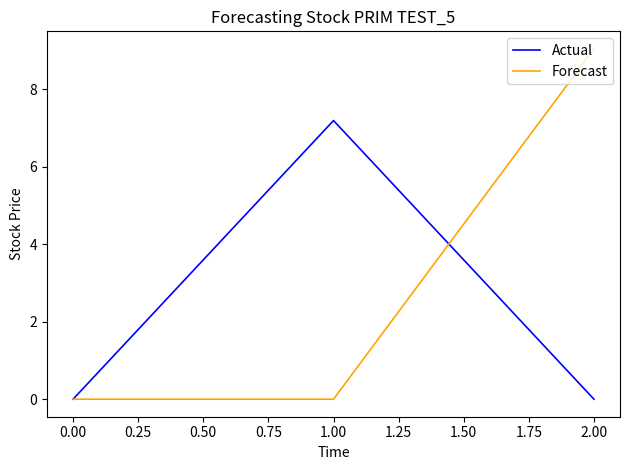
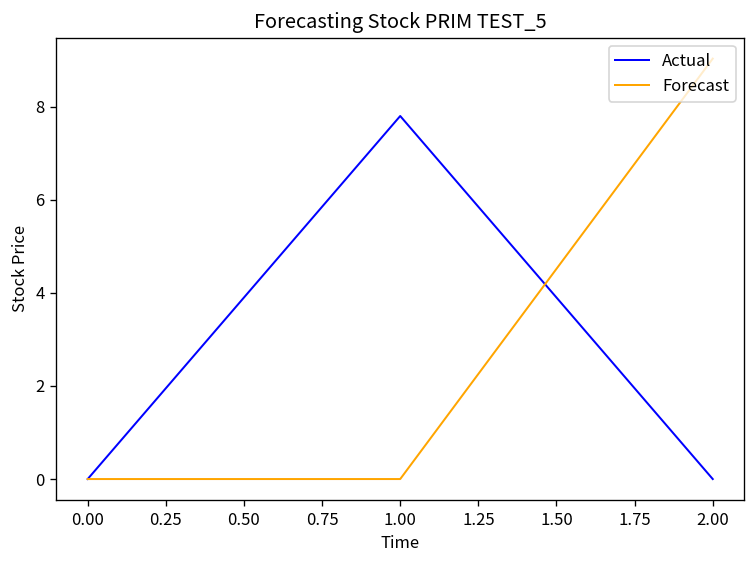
Actual, 1.00: 7.2 -> 7.8
